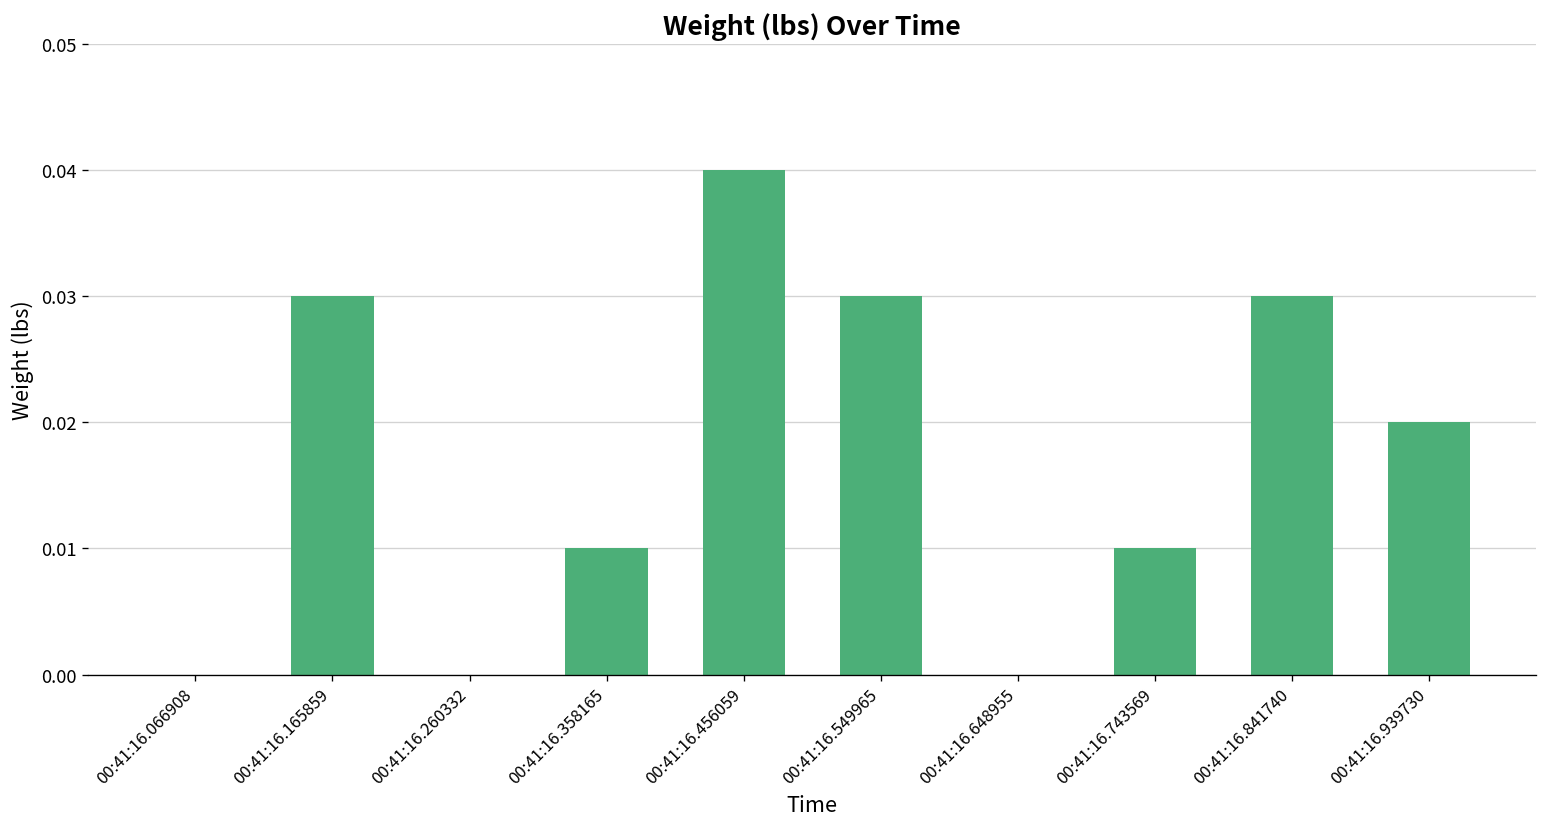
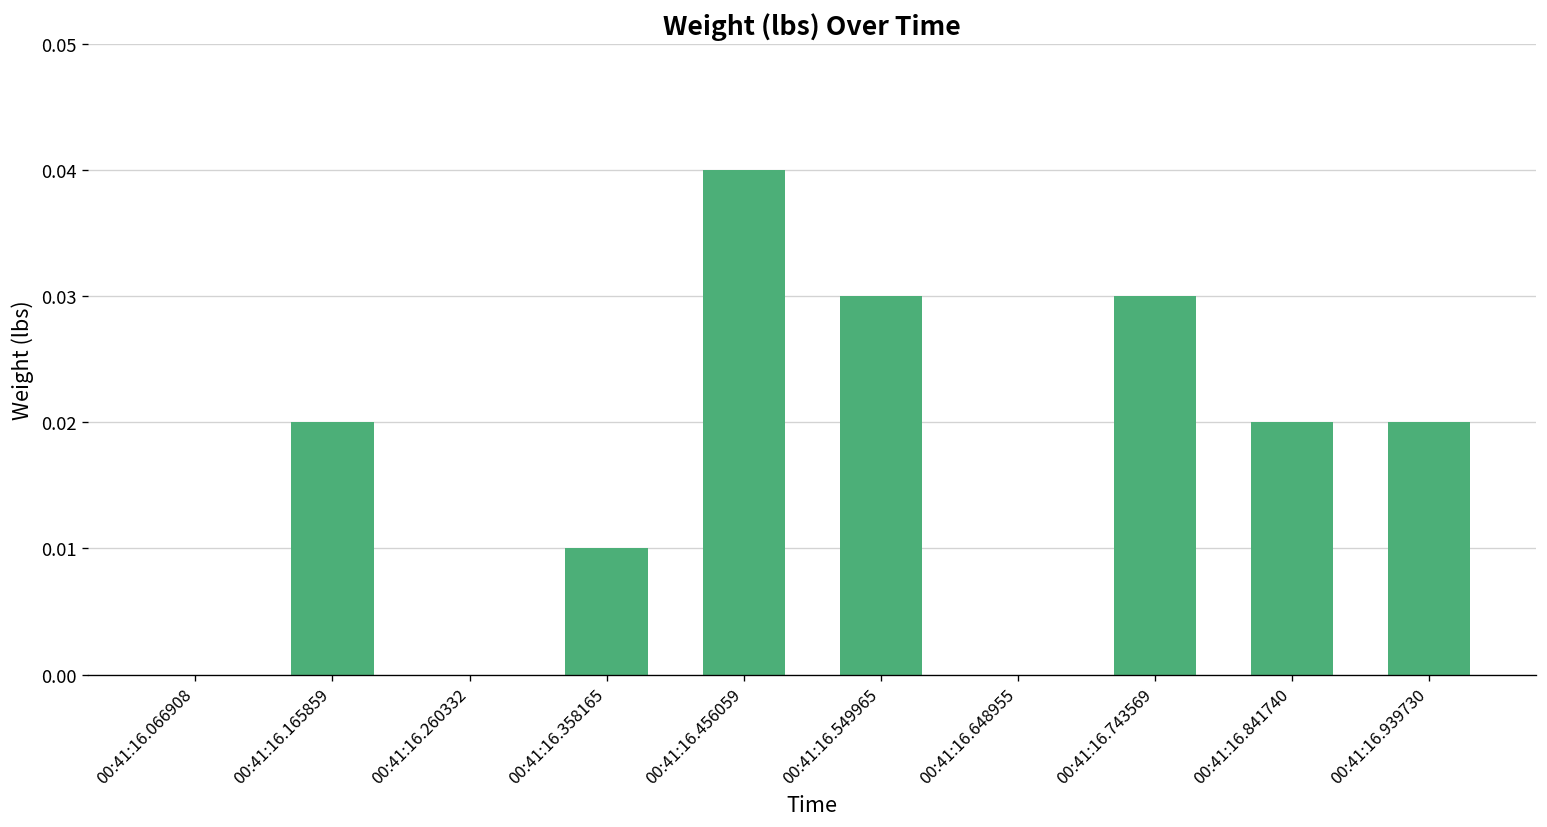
00:41:16.165859: 0.03 -> 0.02
00:41:16.743569: 0.01 -> 0.03
00:41:16.841740: 0.03 -> 0.02
